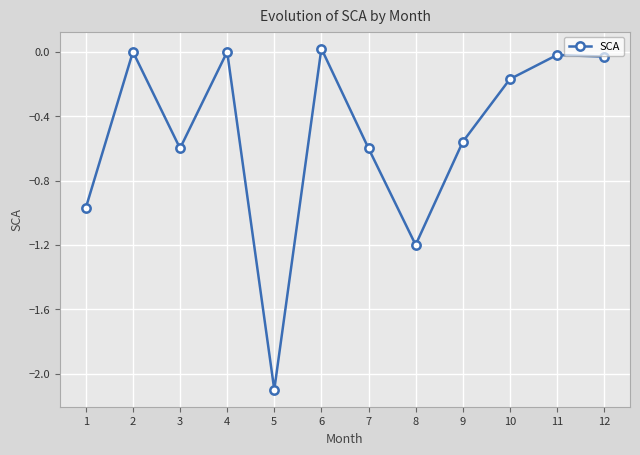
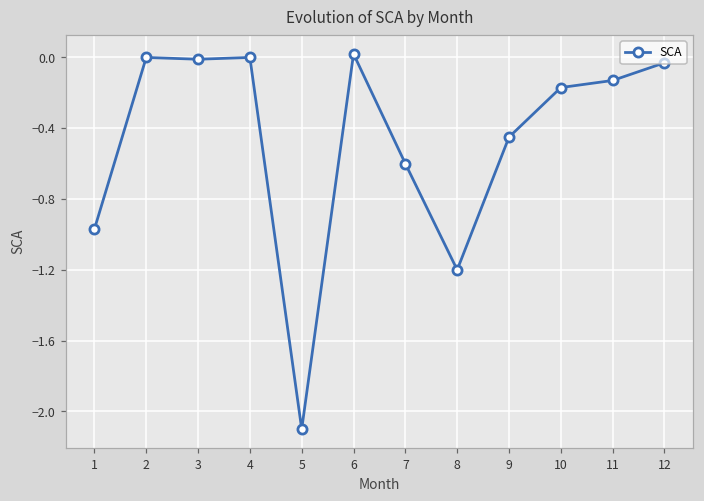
3: -0.60 -> -0.01
9: -0.56 -> -0.45
11: -0.02 -> -0.13
